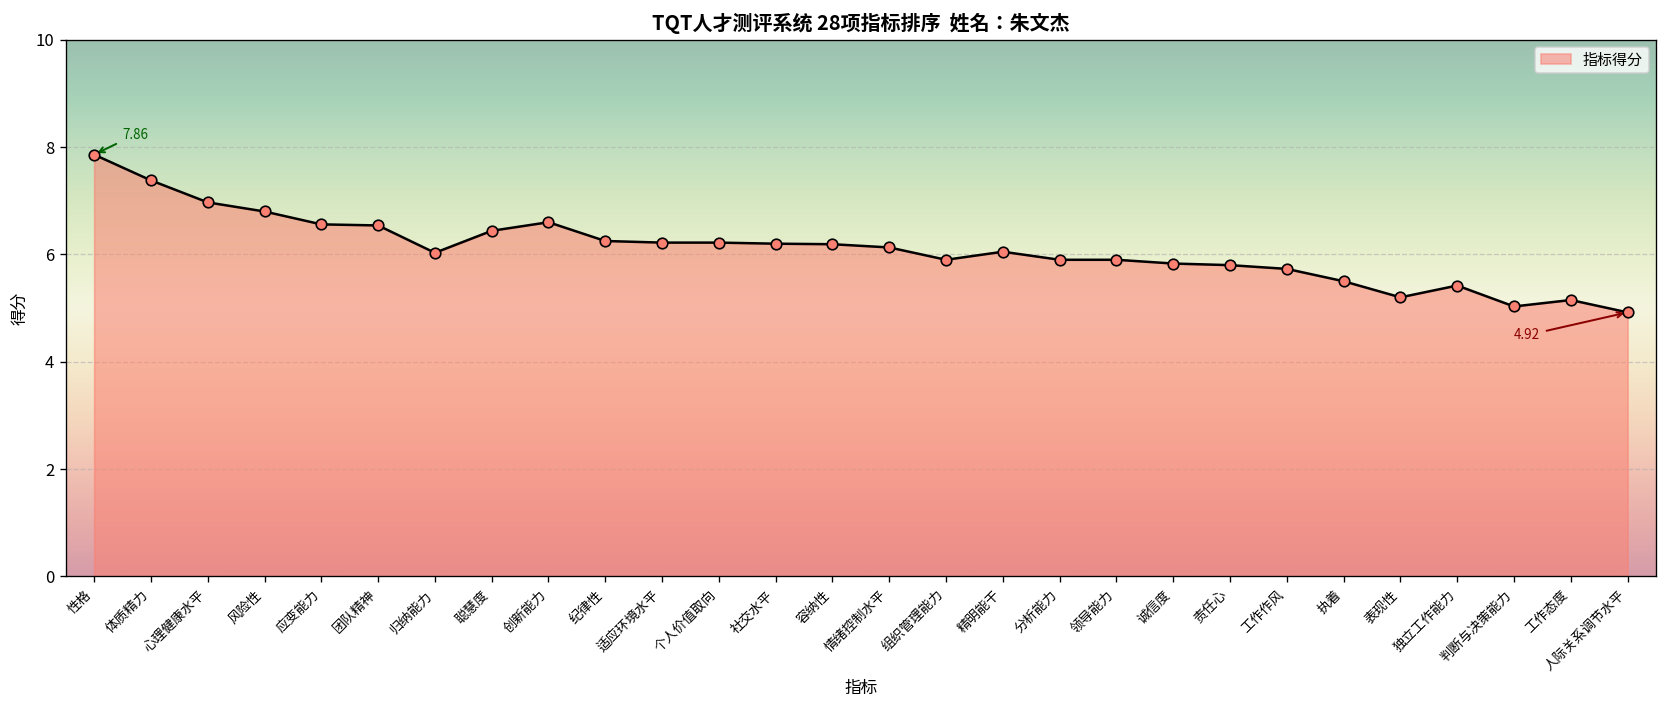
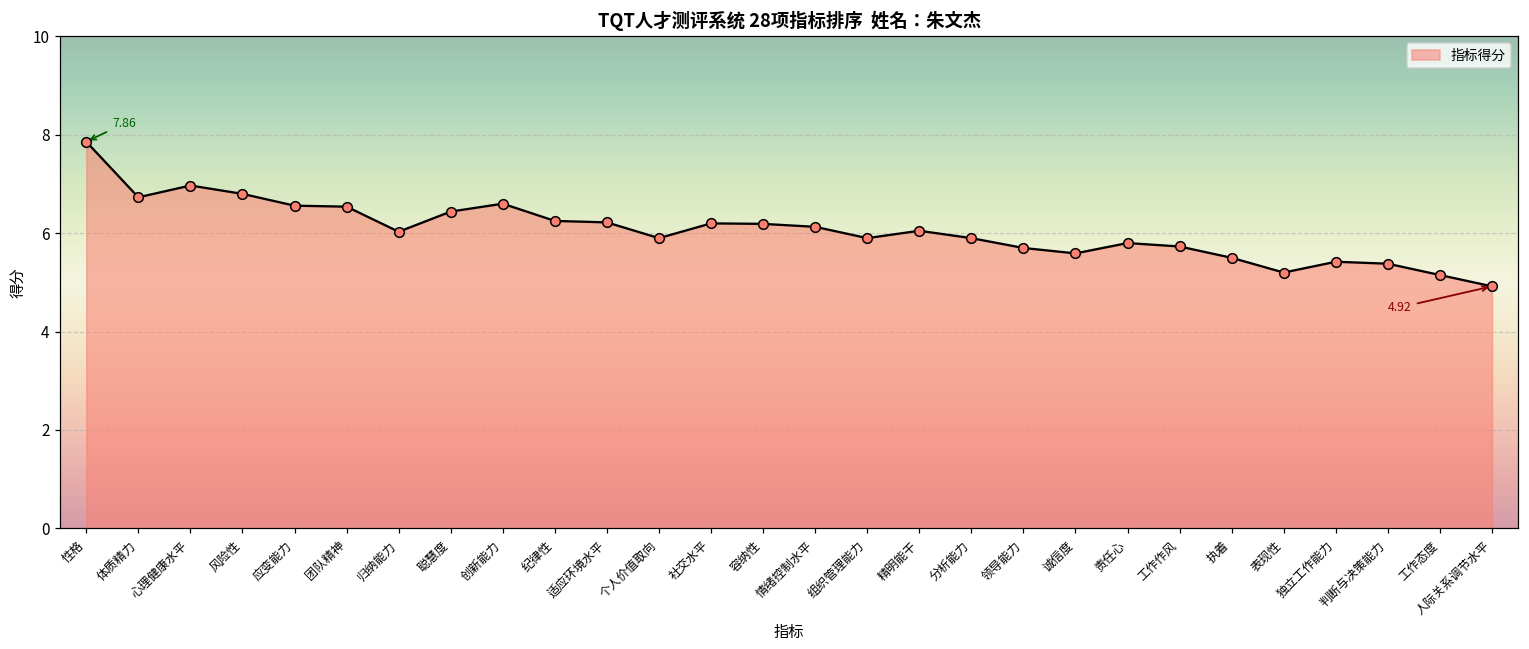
体质精力: 7.4 -> 6.7
个人价值取向: 6.2 -> 5.9
领导能力: 5.9 -> 5.7
诚信度: 5.8 -> 5.6
判断与决策能力: 5.0 -> 5.4
